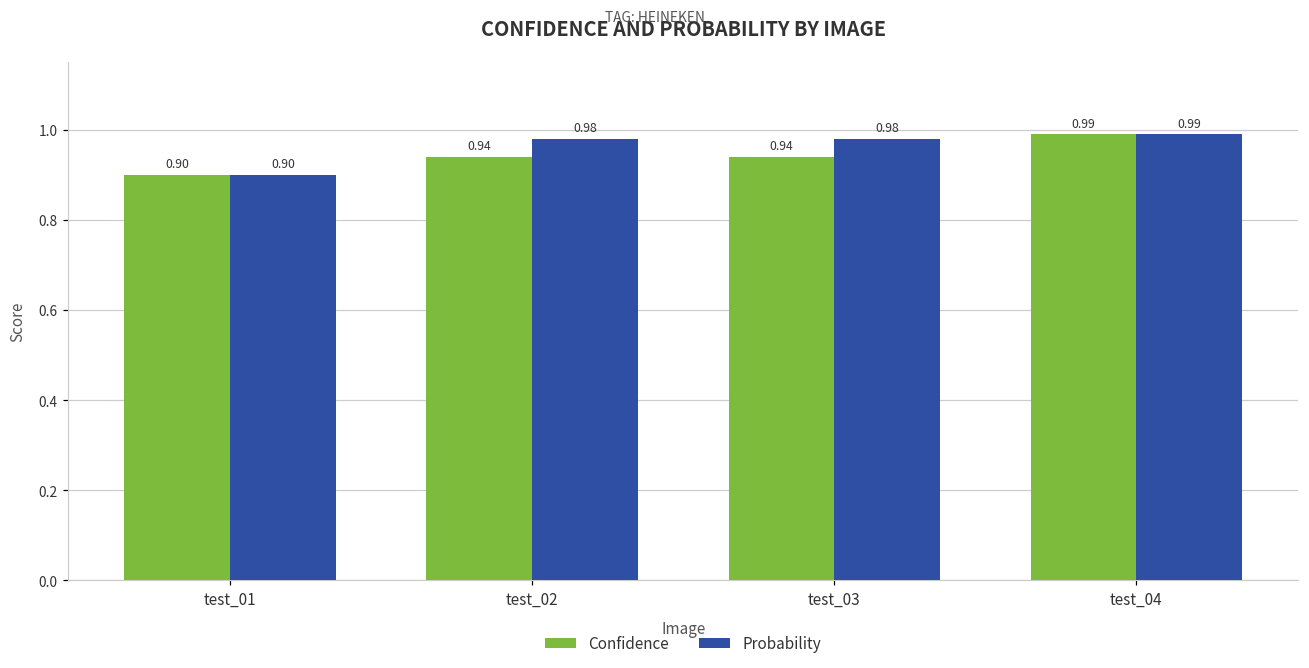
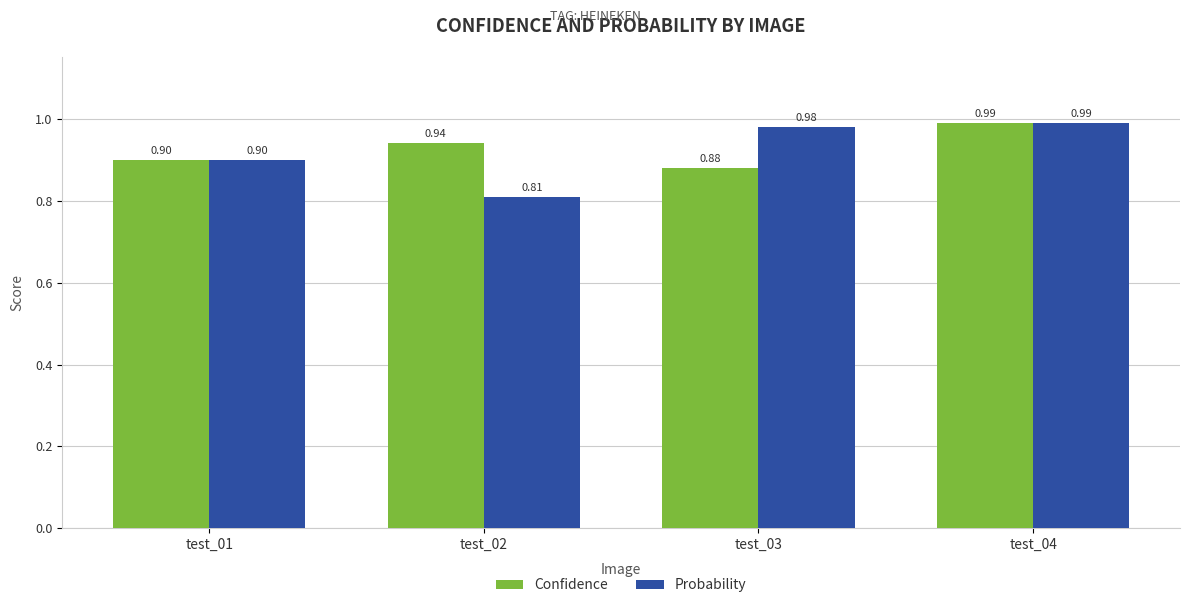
Probability, test_02: 0.98 -> 0.81
Confidence, test_03: 0.94 -> 0.88
